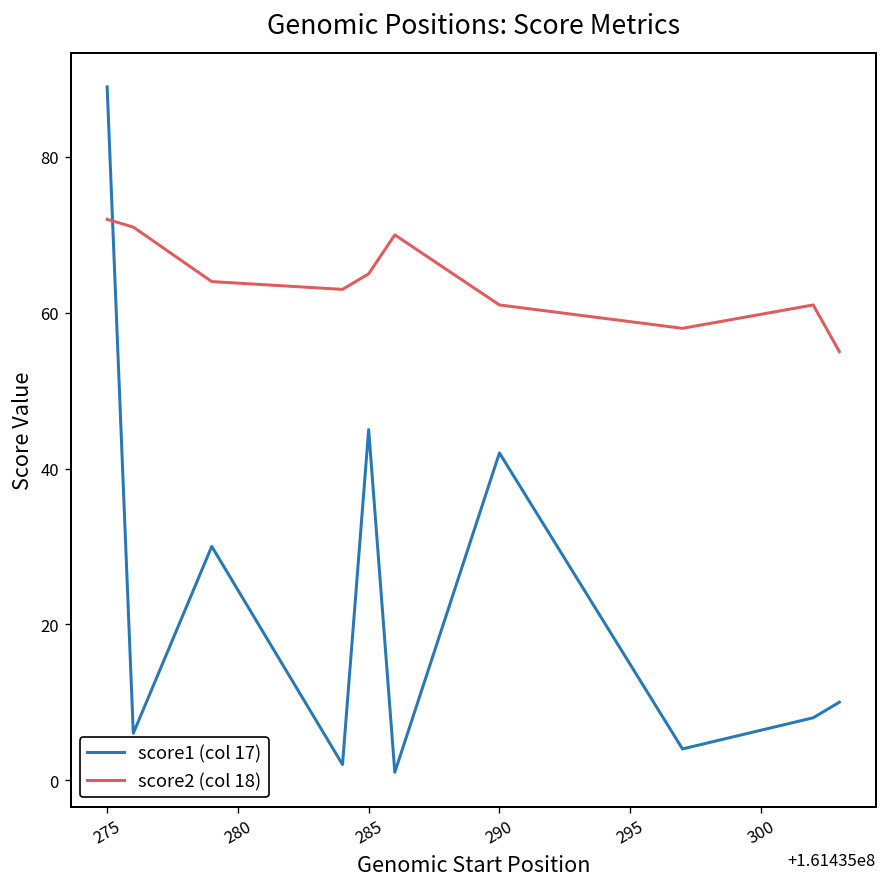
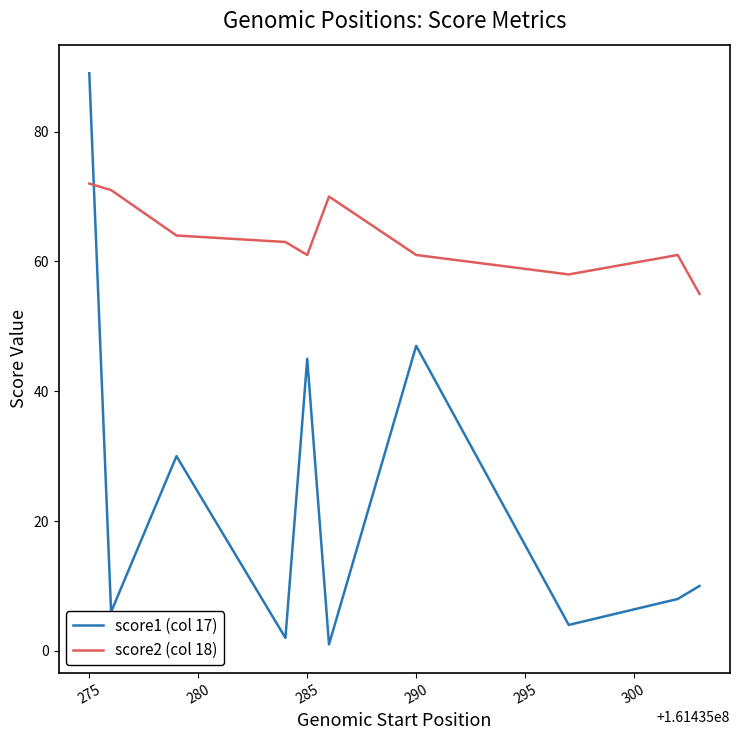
score2 (col 18), 285: 65 -> 61
score1 (col 17), 290: 42 -> 47
